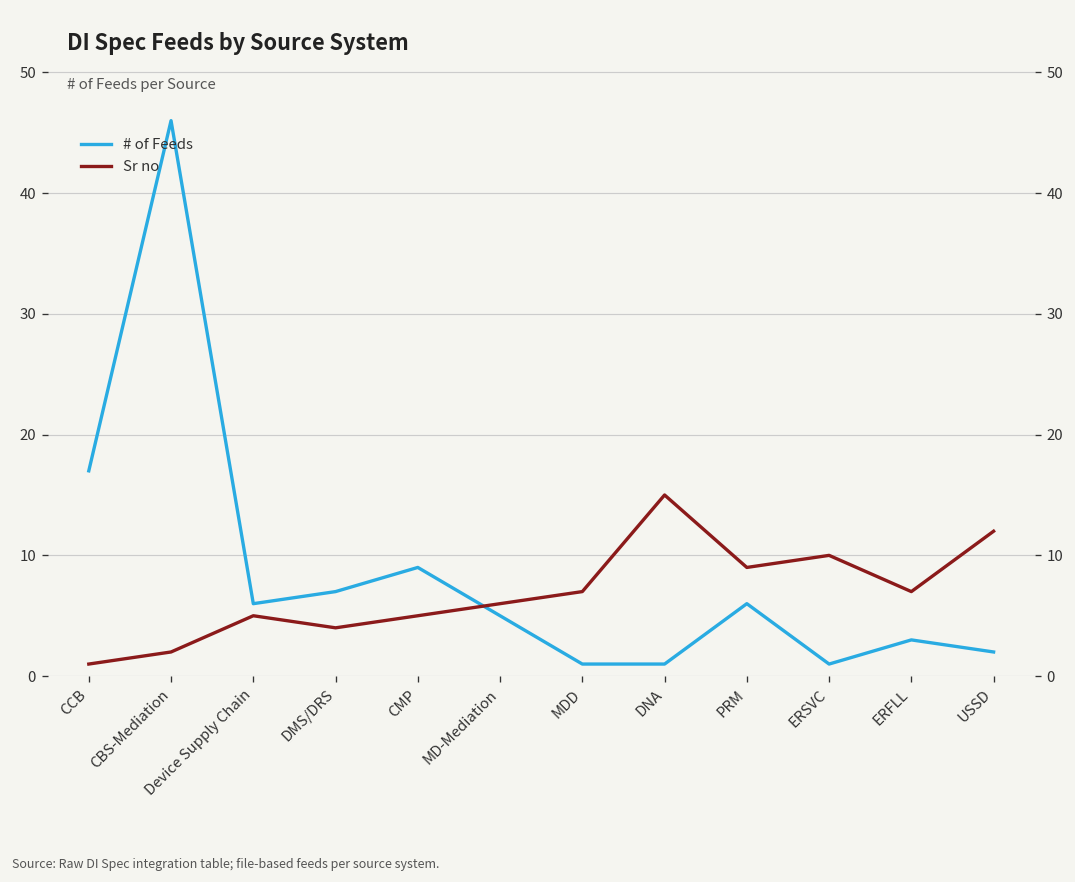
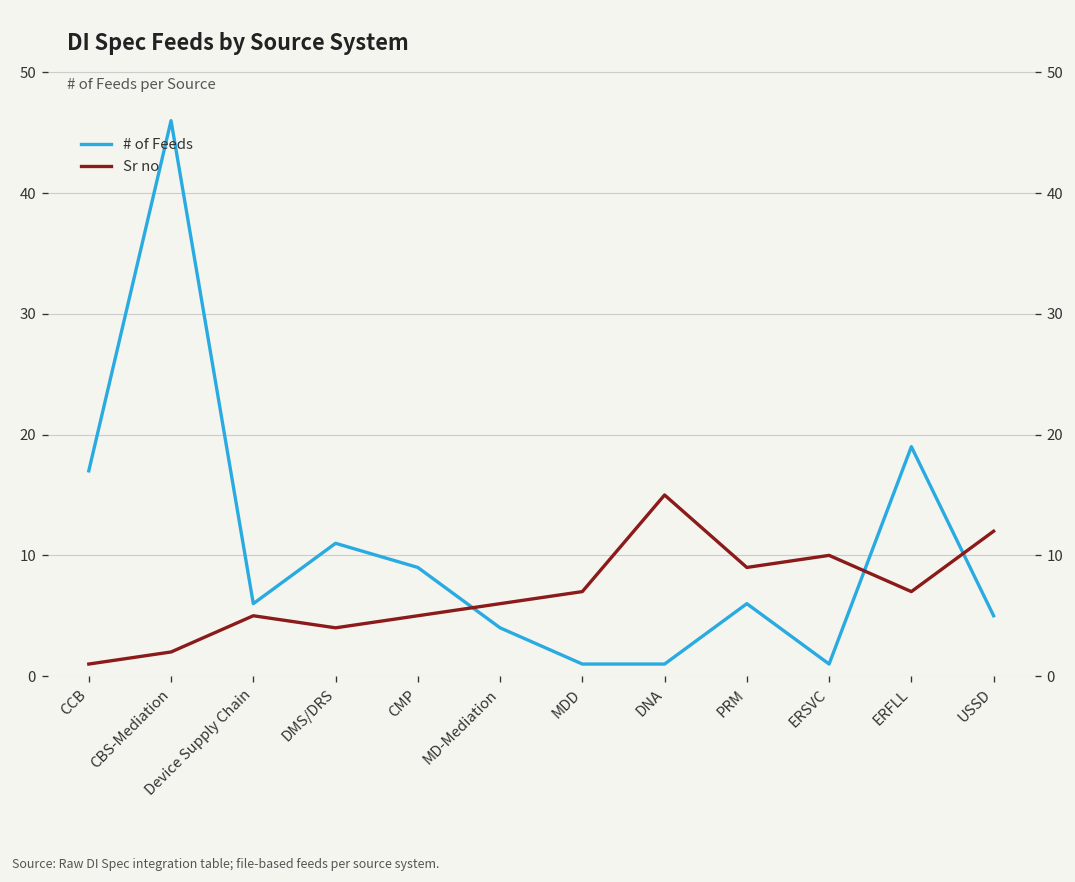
# of Feeds, DMS/DRS: 7 -> 11
# of Feeds, MD-Mediation: 5 -> 4
# of Feeds, ERFLL: 3 -> 19
# of Feeds, USSD: 2 -> 5
